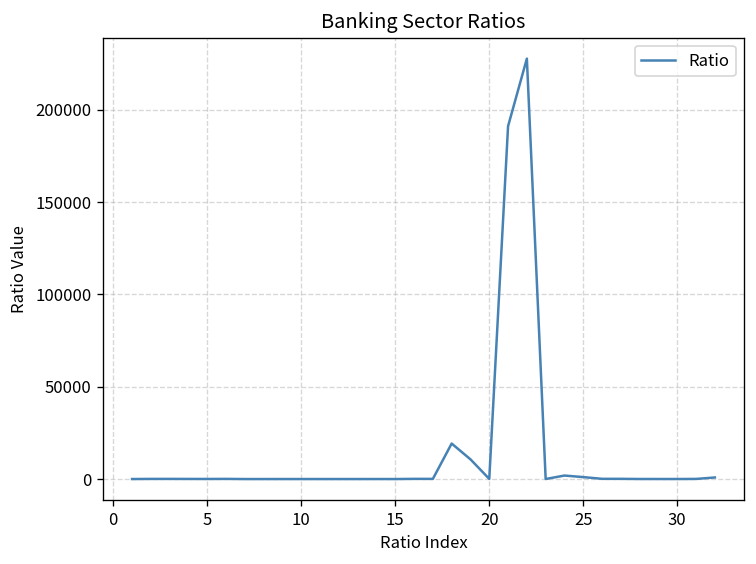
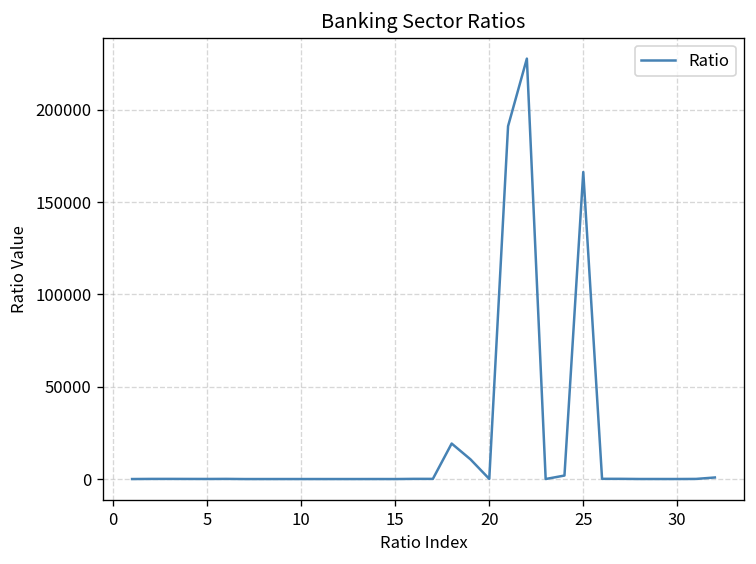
25: 1000 -> 166000
